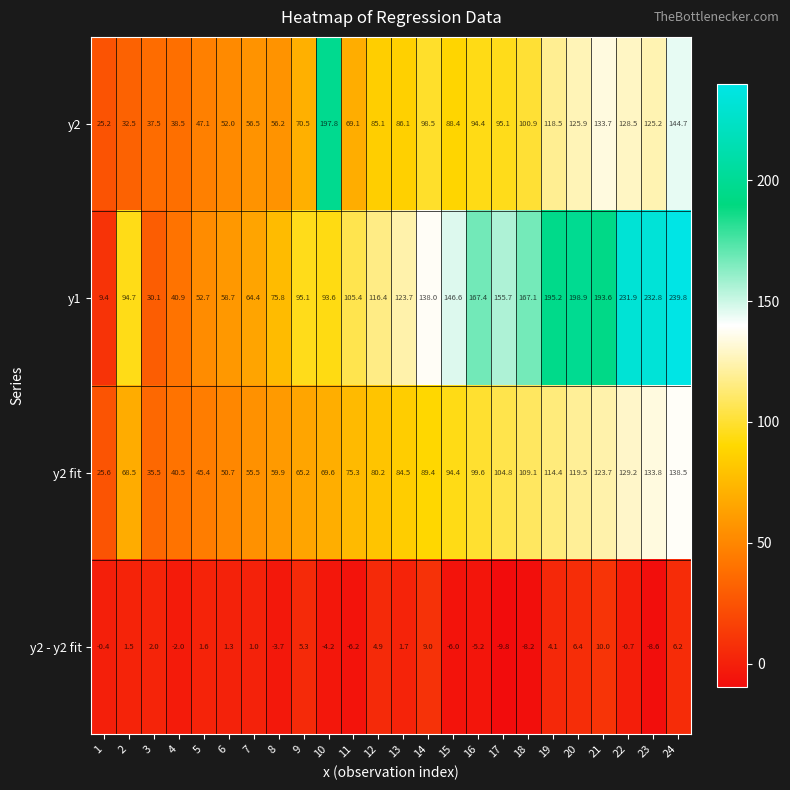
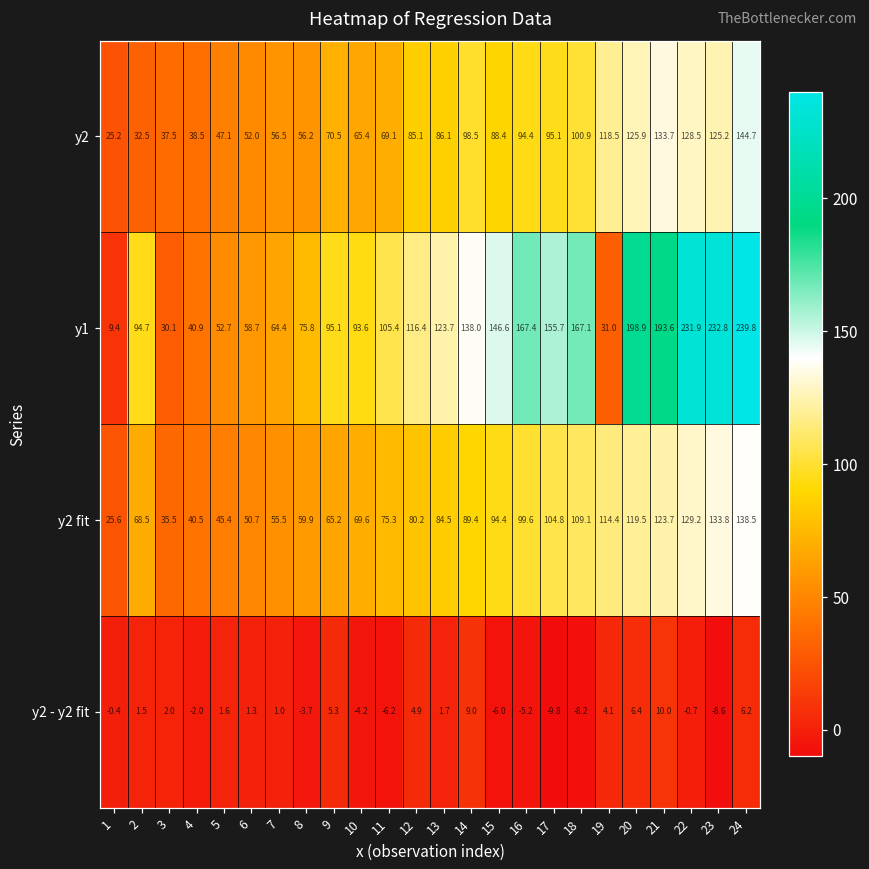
y2, 10: 197.8 -> 65.4
y1, 19: 195.2 -> 31.0
